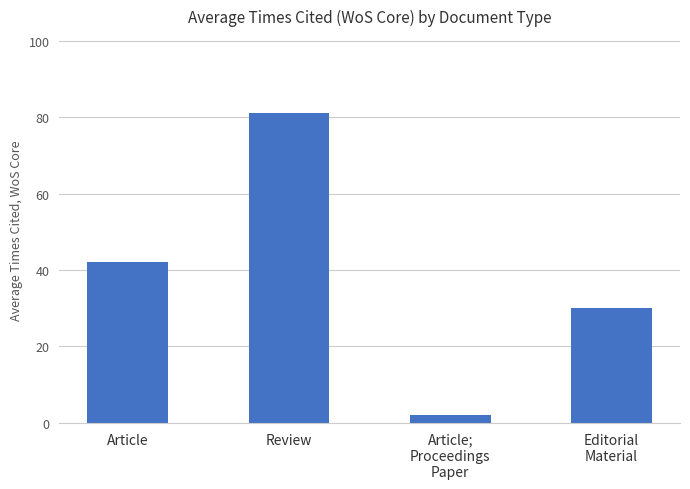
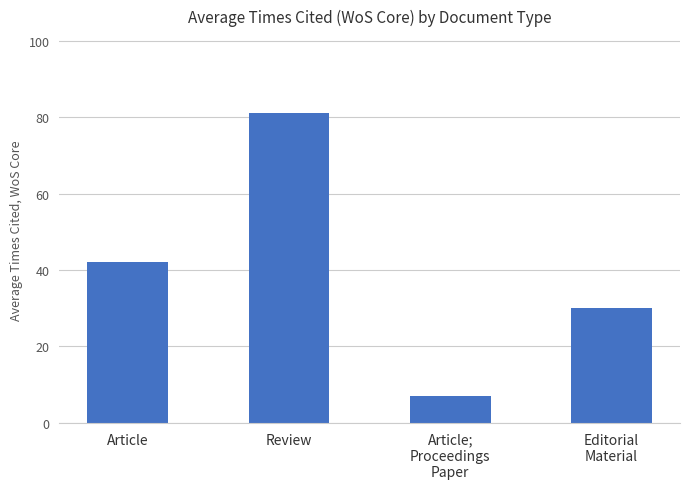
Article; Proceedings Paper: 2 -> 7
